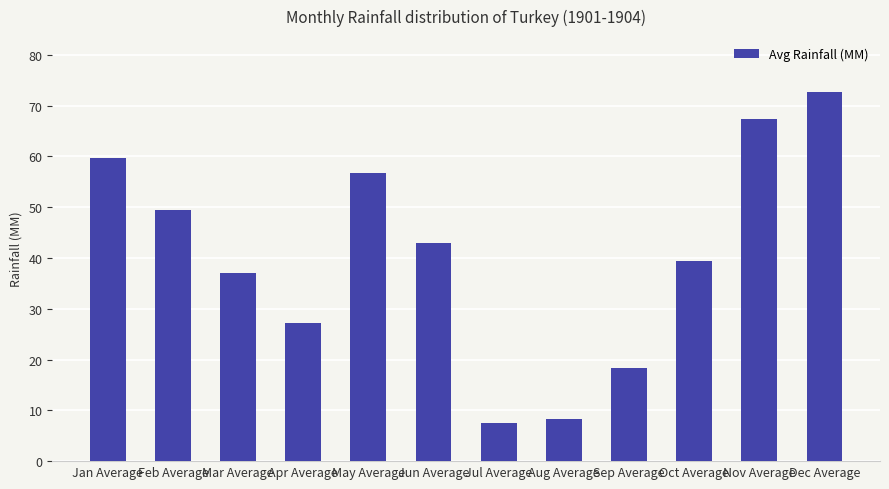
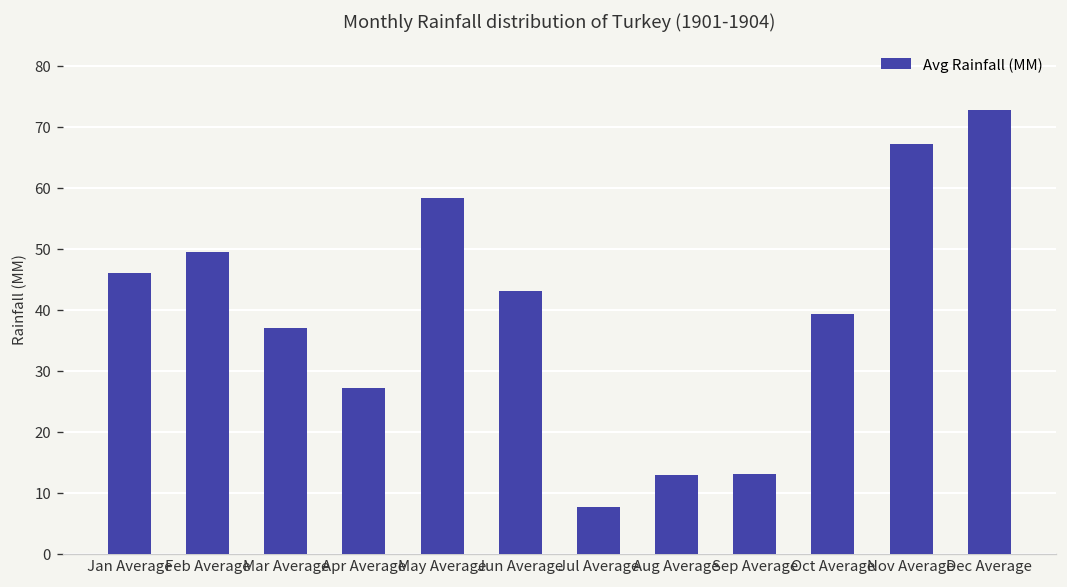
Jan Average: 60 -> 46
May Average: 57 -> 58
Aug Average: 8 -> 13
Sep Average: 18 -> 13
